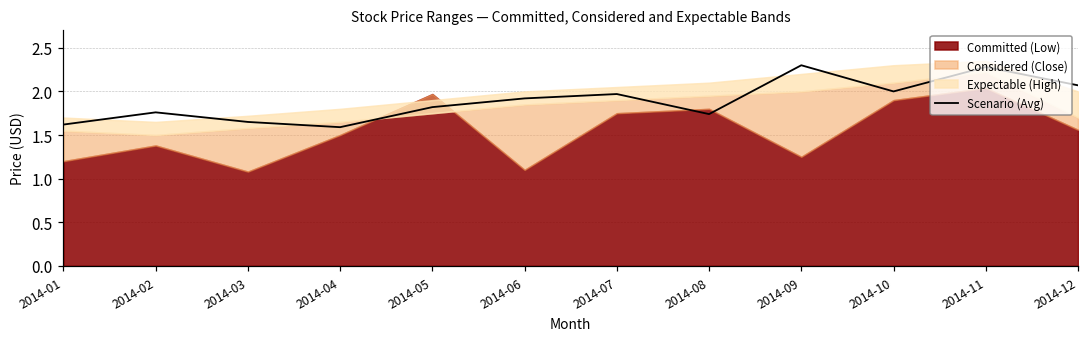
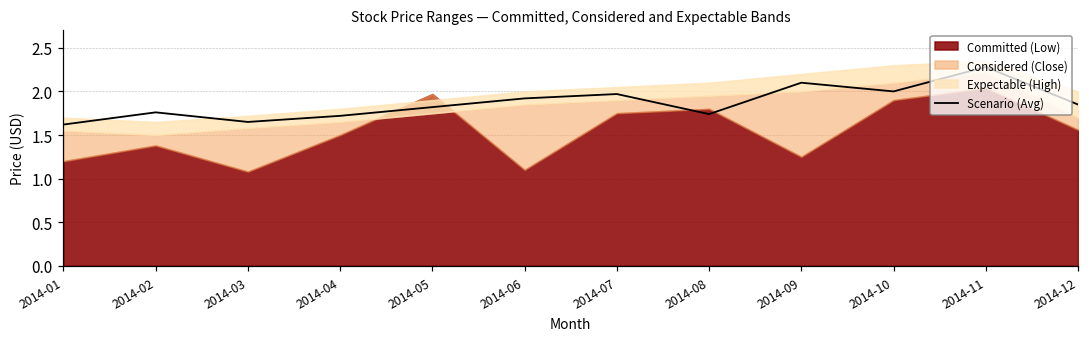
Scenario (Avg), 2014-04: 1.6 -> 1.7
Scenario (Avg), 2014-09: 2.3 -> 2.1
Scenario (Avg), 2014-12: 2.1 -> 1.9
